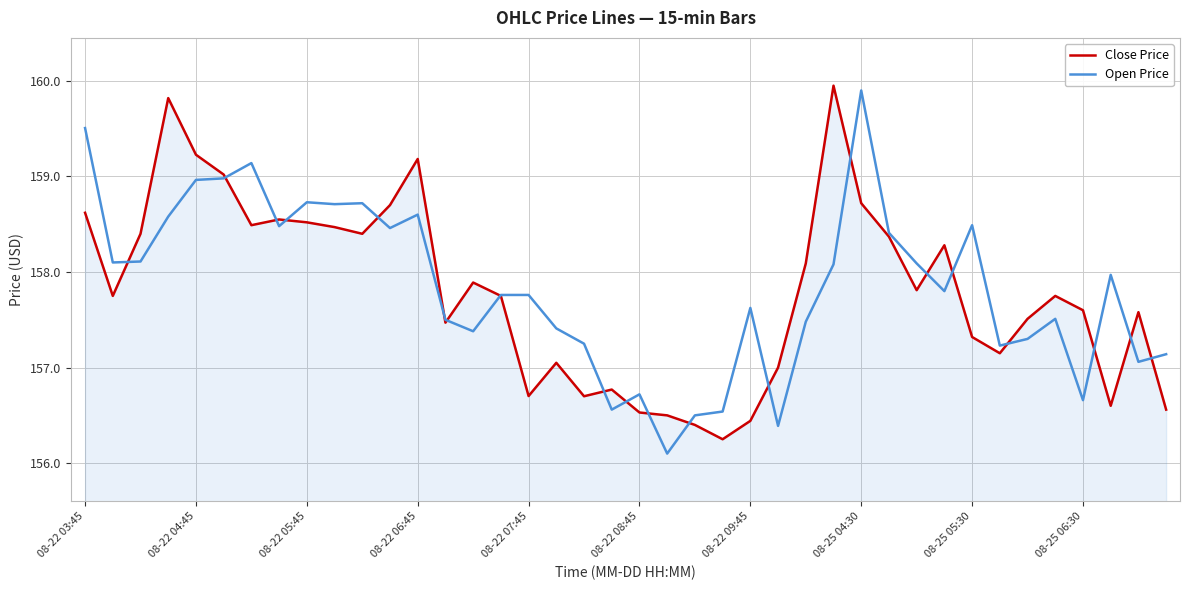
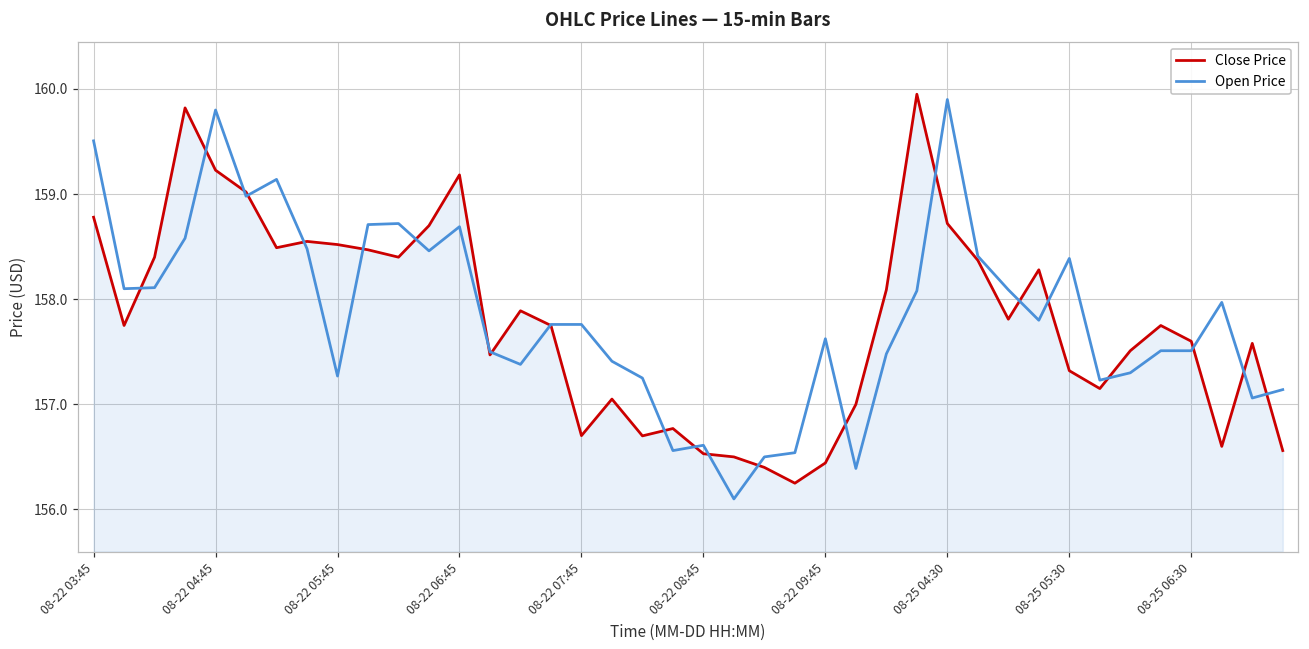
Close Price, 08-22 03:45: 158.6 -> 158.8
Open Price, 08-22 04:45: 159.0 -> 159.8
Open Price, 08-22 05:45: 158.7 -> 157.3
Open Price, 08-22 06:45: 158.6 -> 158.7
Open Price, 08-22 08:45: 156.7 -> 156.6
Open Price, 08-25 05:30: 158.5 -> 158.4
Open Price, 08-25 06:30: 156.7 -> 157.5
